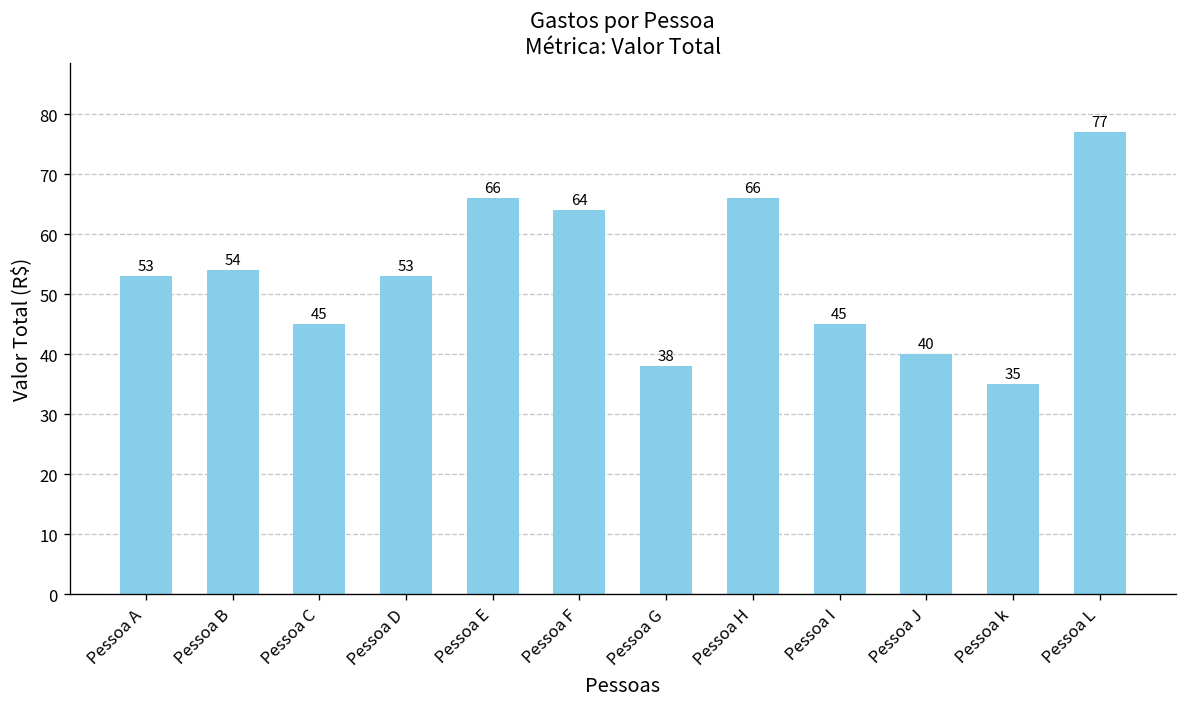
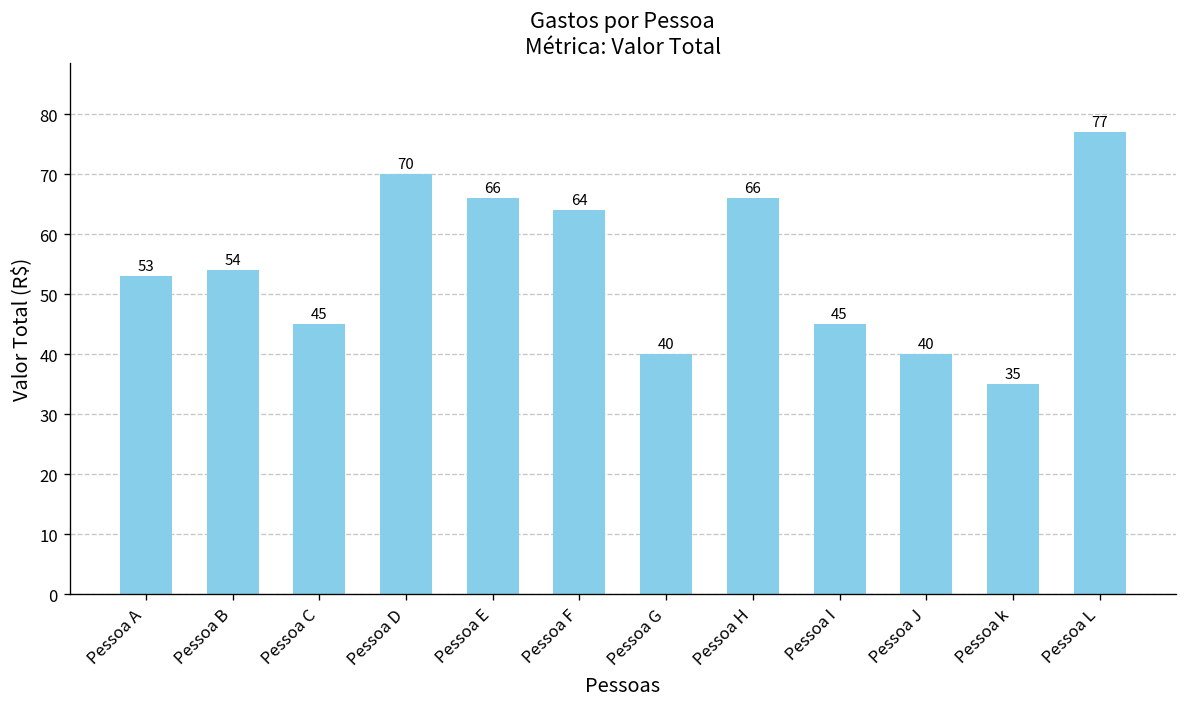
Pessoa D: 53 -> 70
Pessoa G: 38 -> 40
